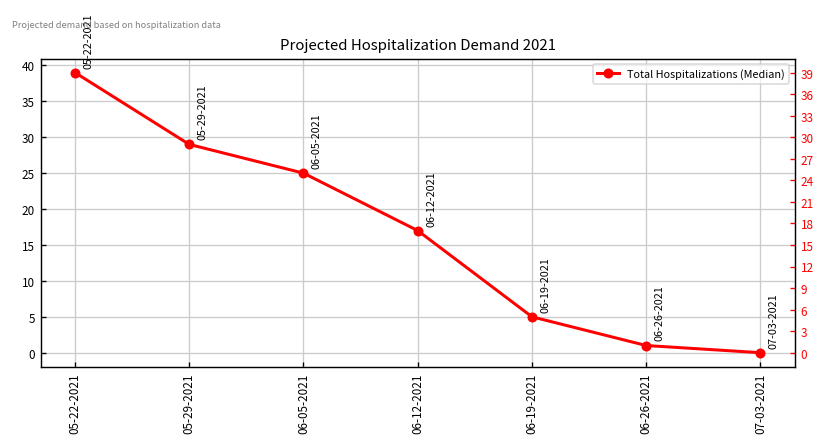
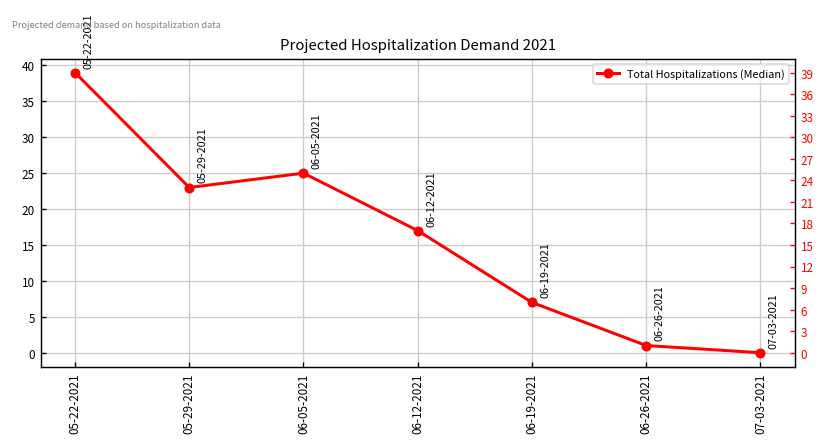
05-29-2021: 29 -> 23
06-19-2021: 5 -> 7
